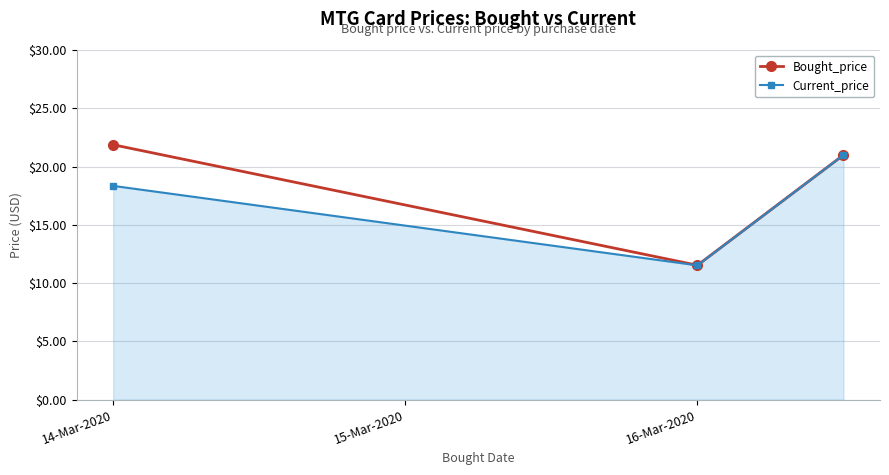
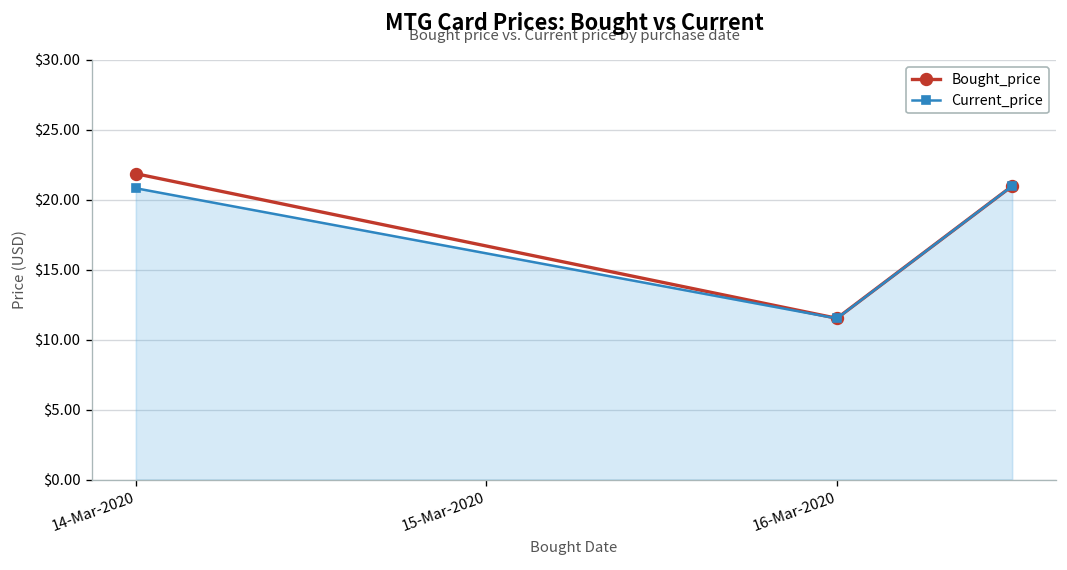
Current_price, 14-Mar-2020: $18.3 -> $20.8
